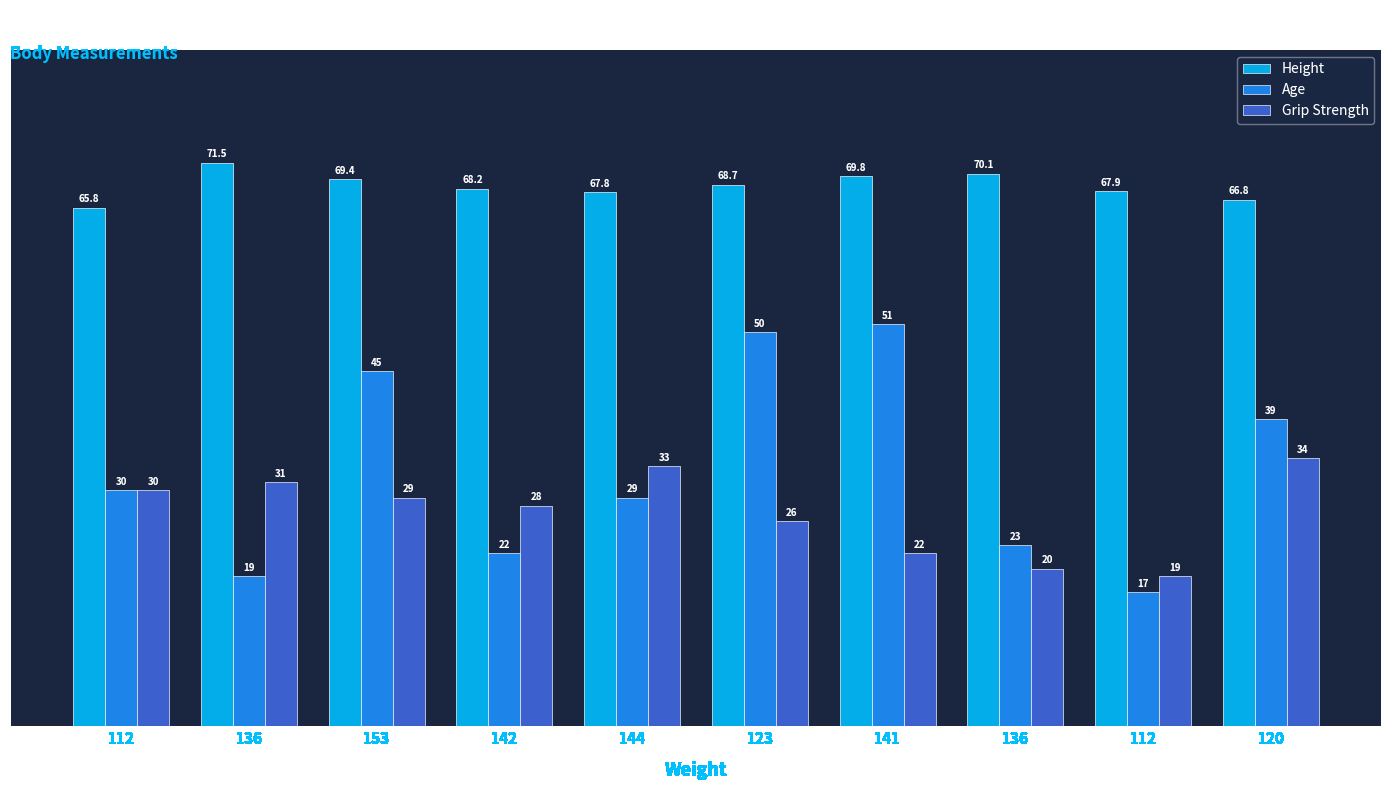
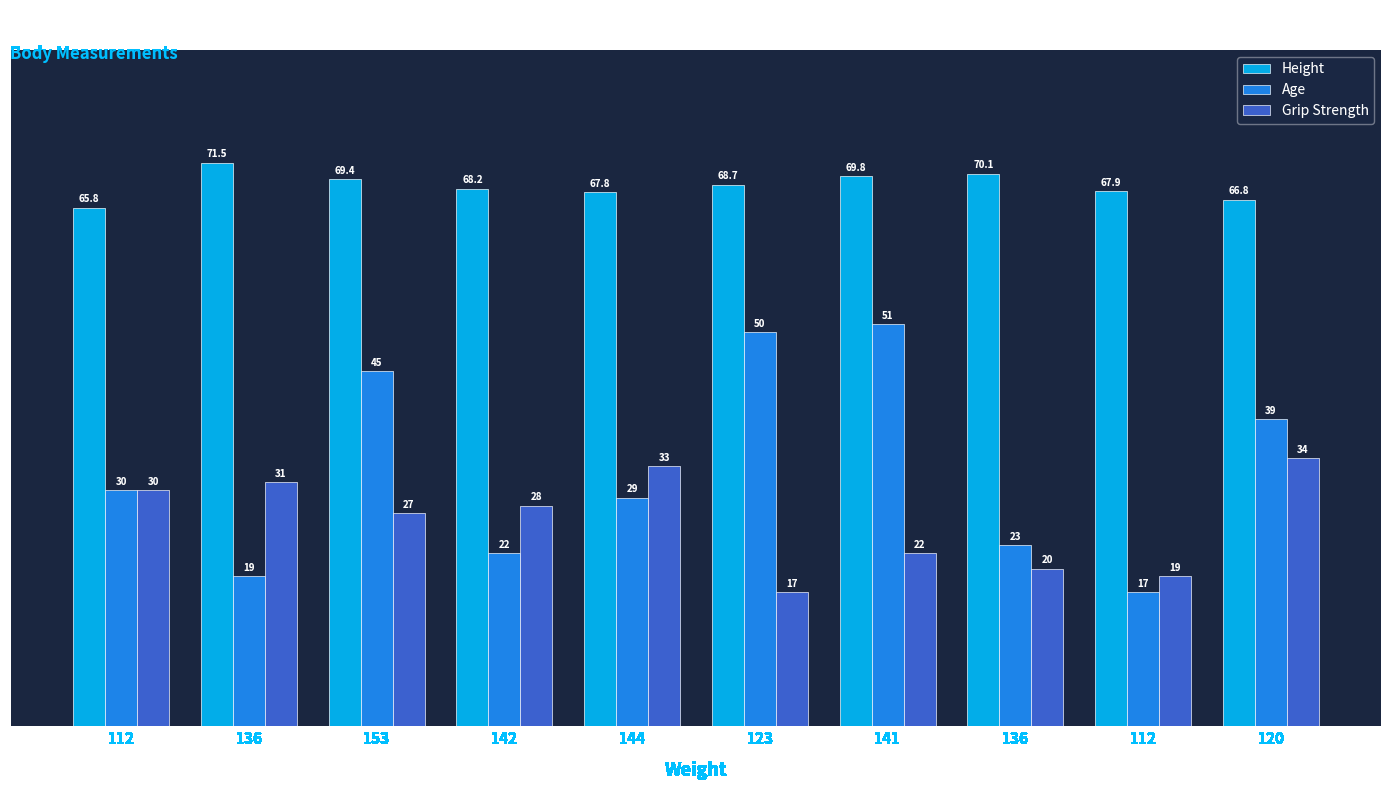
Grip Strength, 153: 29 -> 27
Grip Strength, 123: 26 -> 17
